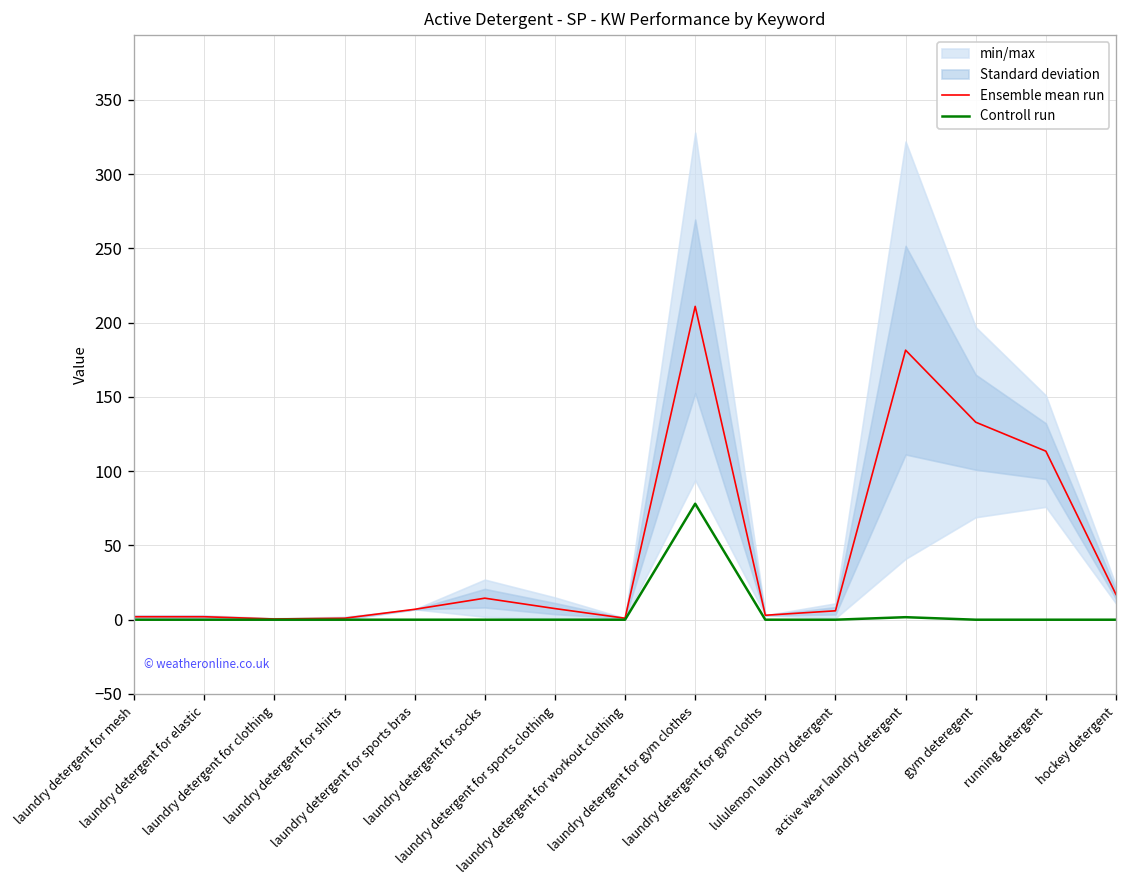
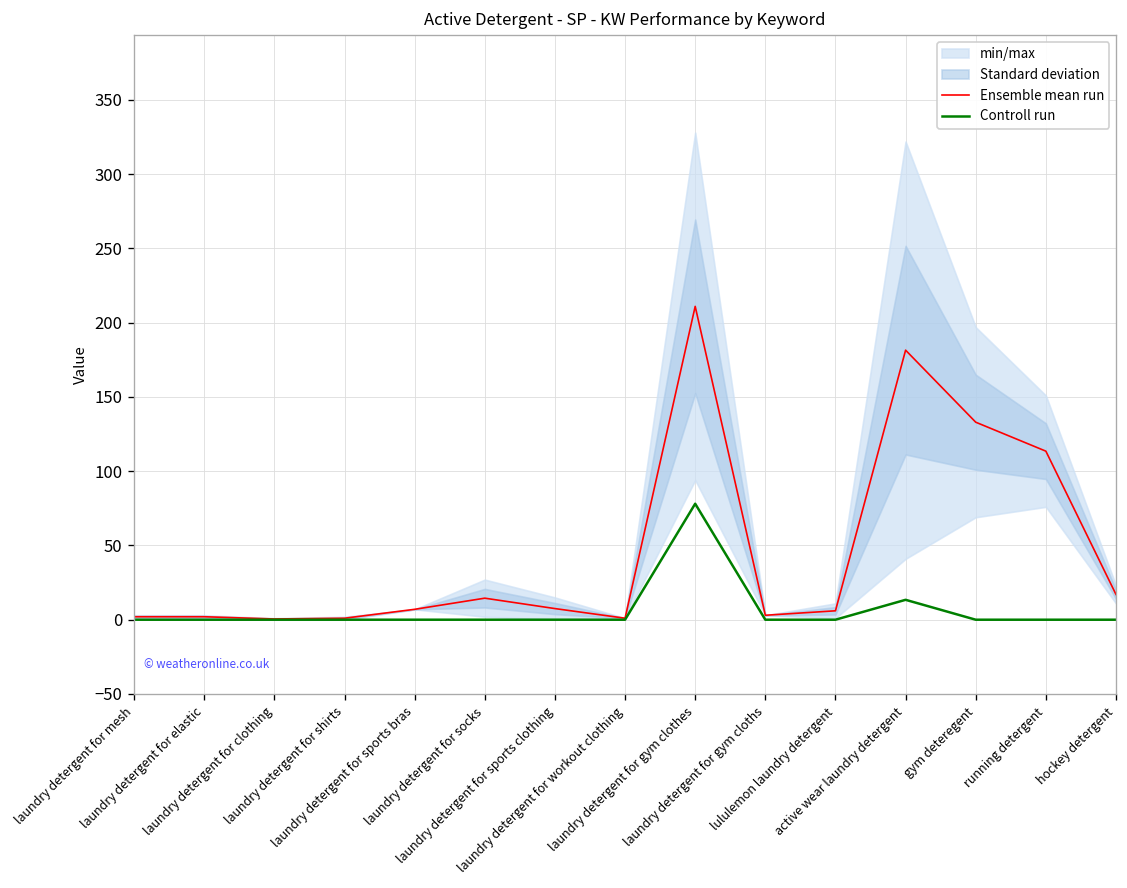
Controll run, active wear laundry detergent: 2 -> 13
